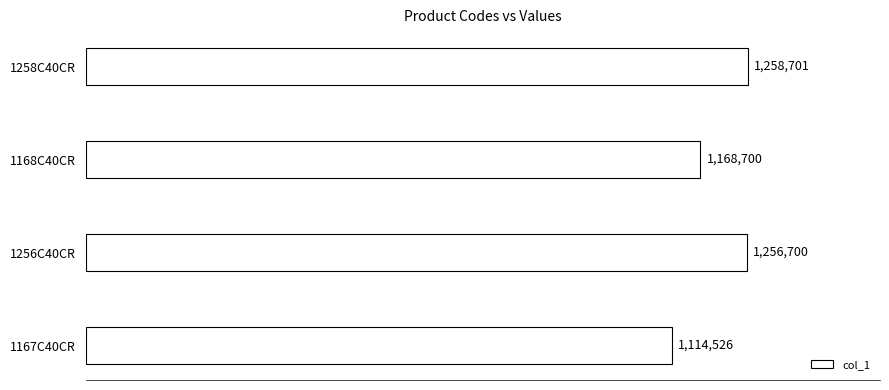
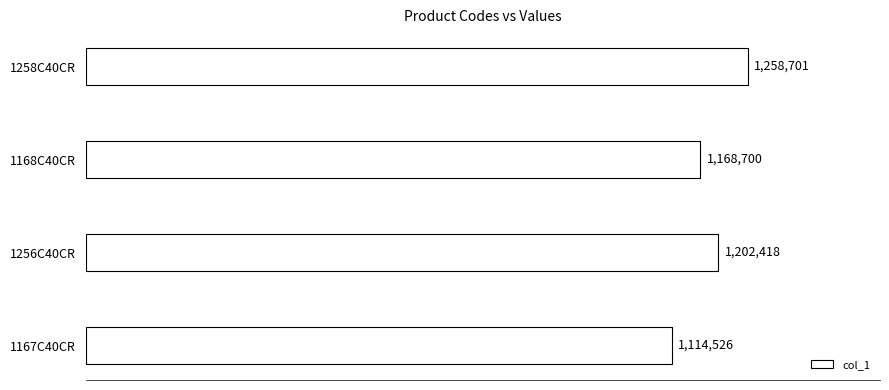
1256C40CR: 1,256,700 -> 1,202,418
